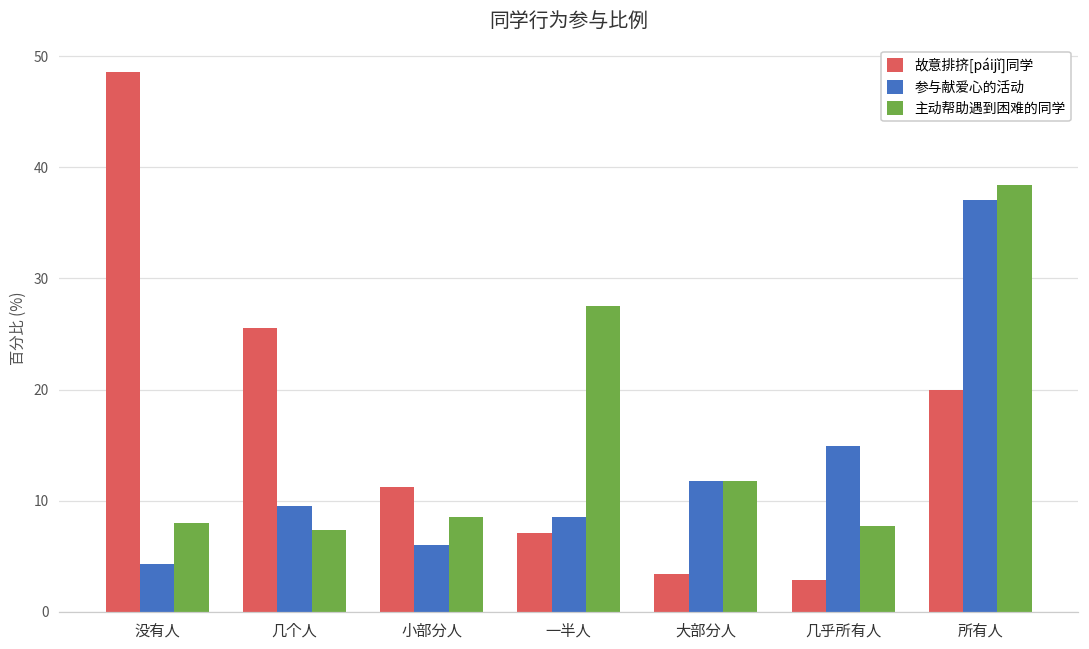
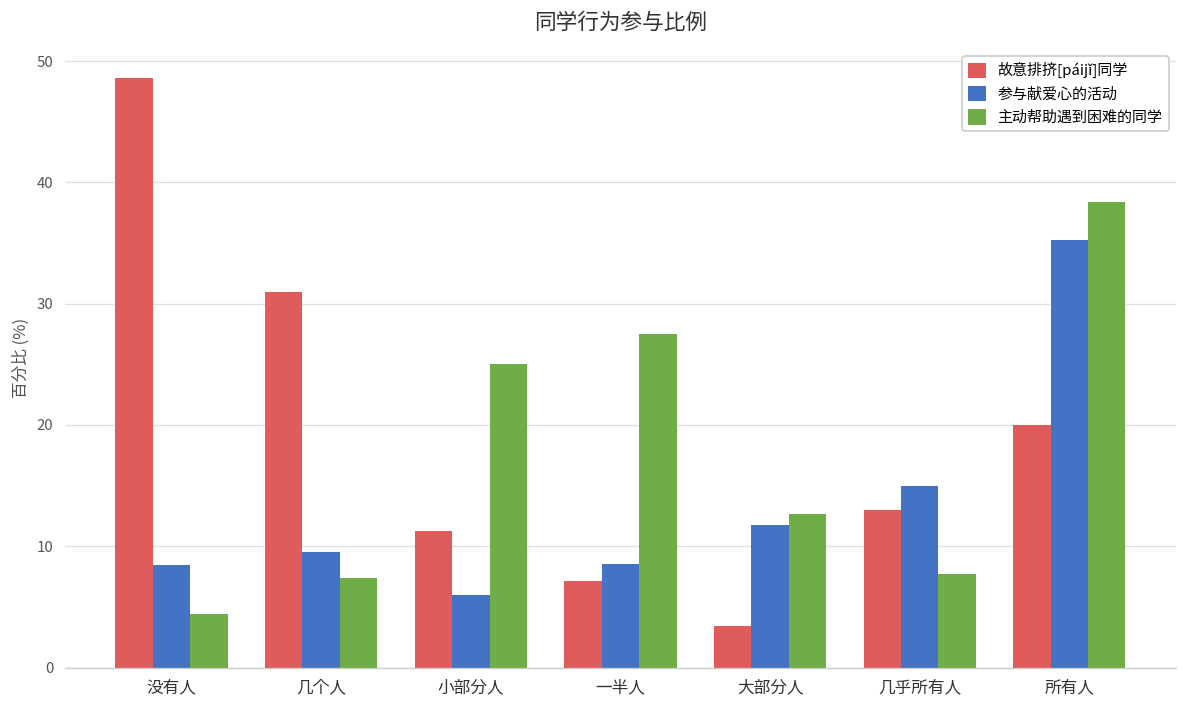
参与献爱心的活动, 没有人: 4.3 -> 8.5
主动帮助遇到困难的同学, 没有人: 8.0 -> 4.4
故意排挤[páijǐ]同学, 几个人: 25.5 -> 31.0
主动帮助遇到困难的同学, 小部分人: 8.5 -> 25.0
主动帮助遇到困难的同学, 大部分人: 11.7 -> 12.6
故意排挤[páijǐ]同学, 几乎所有人: 2.8 -> 13.0
参与献爱心的活动, 所有人: 37.1 -> 35.3
